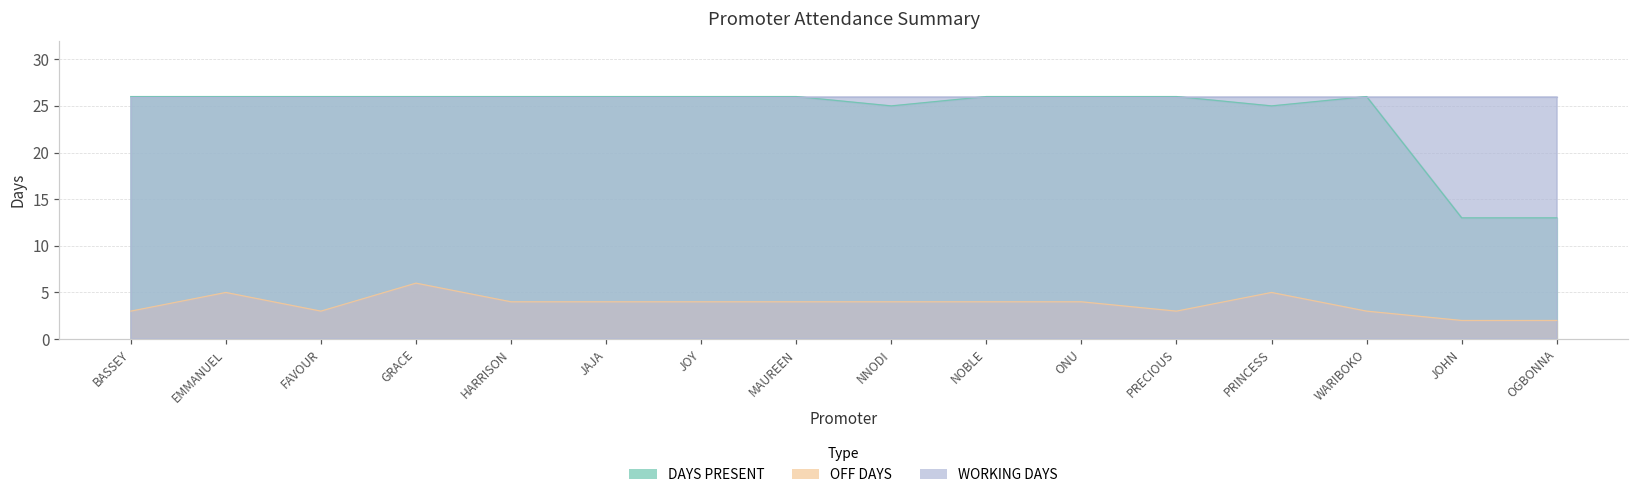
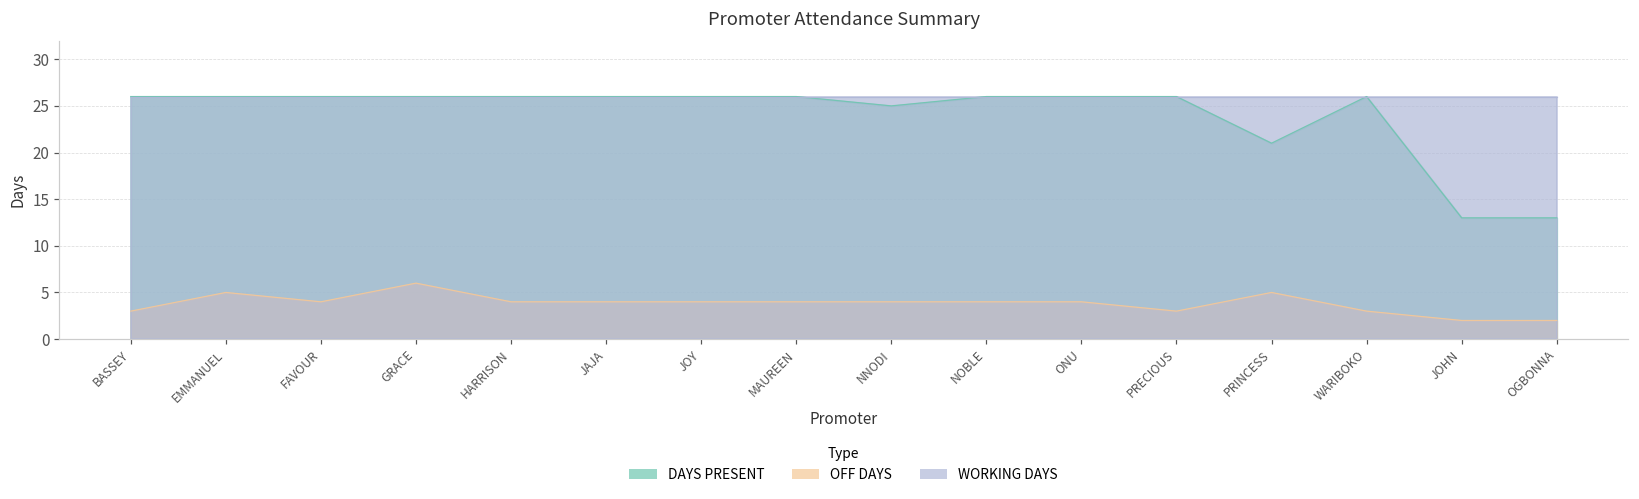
OFF DAYS, FAVOUR: 3 -> 4
DAYS PRESENT, PRINCESS: 25 -> 21
